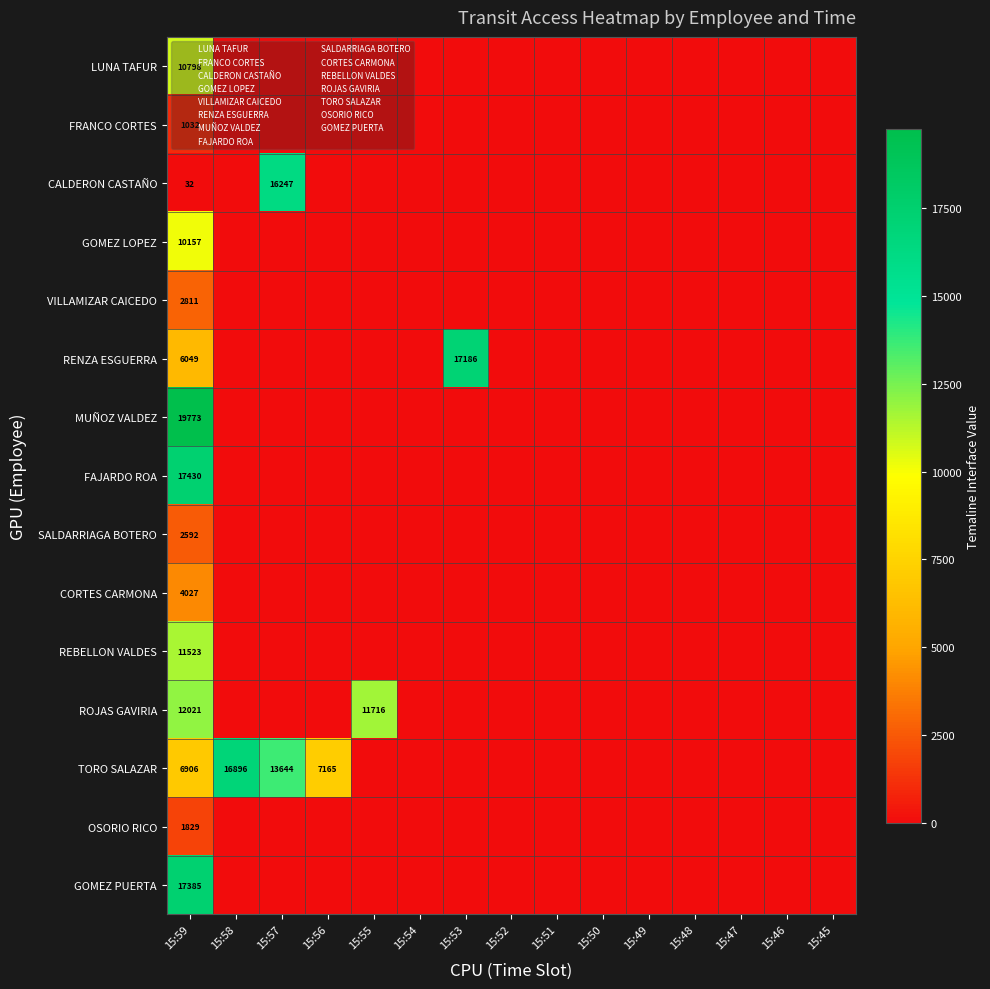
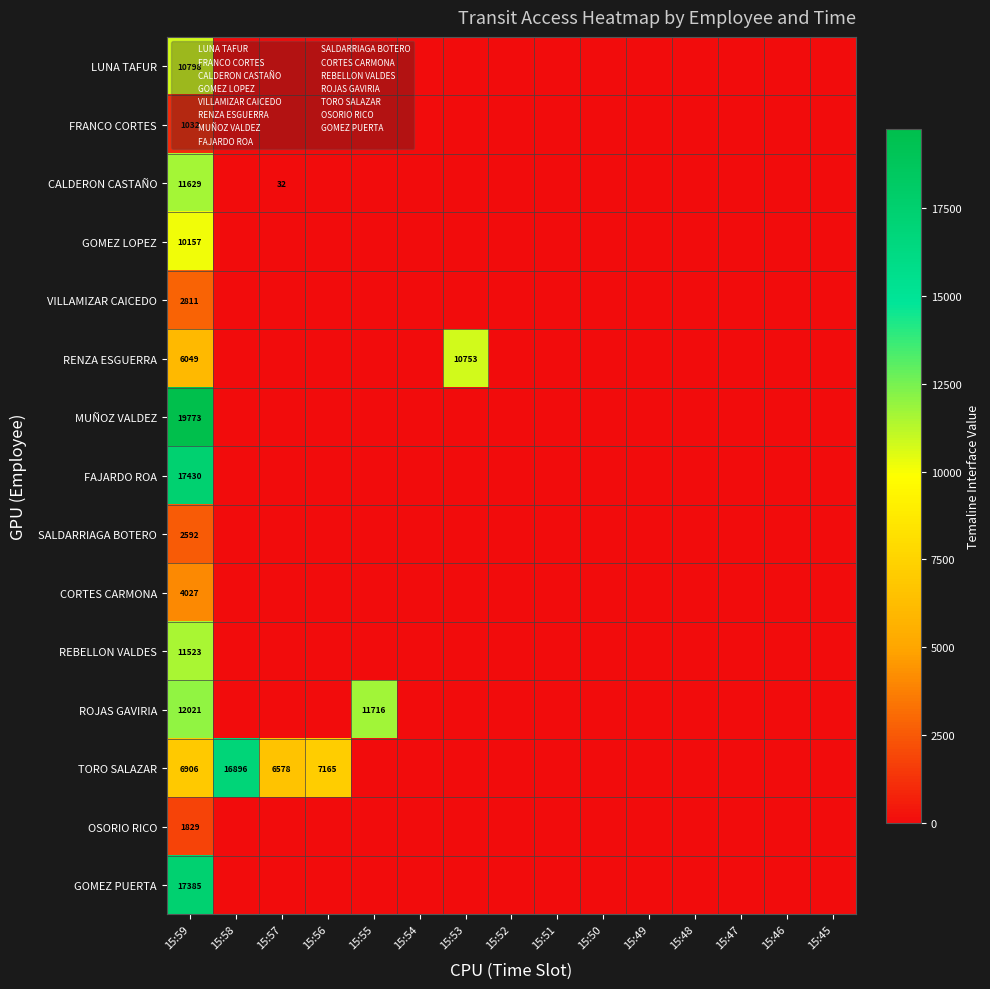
CALDERON CASTAÑO, 15:59: 32 -> 11629
CALDERON CASTAÑO, 15:57: 16247 -> 32
RENZA ESGUERRA, 15:53: 17186 -> 10753
TORO SALAZAR, 15:57: 13644 -> 6578
